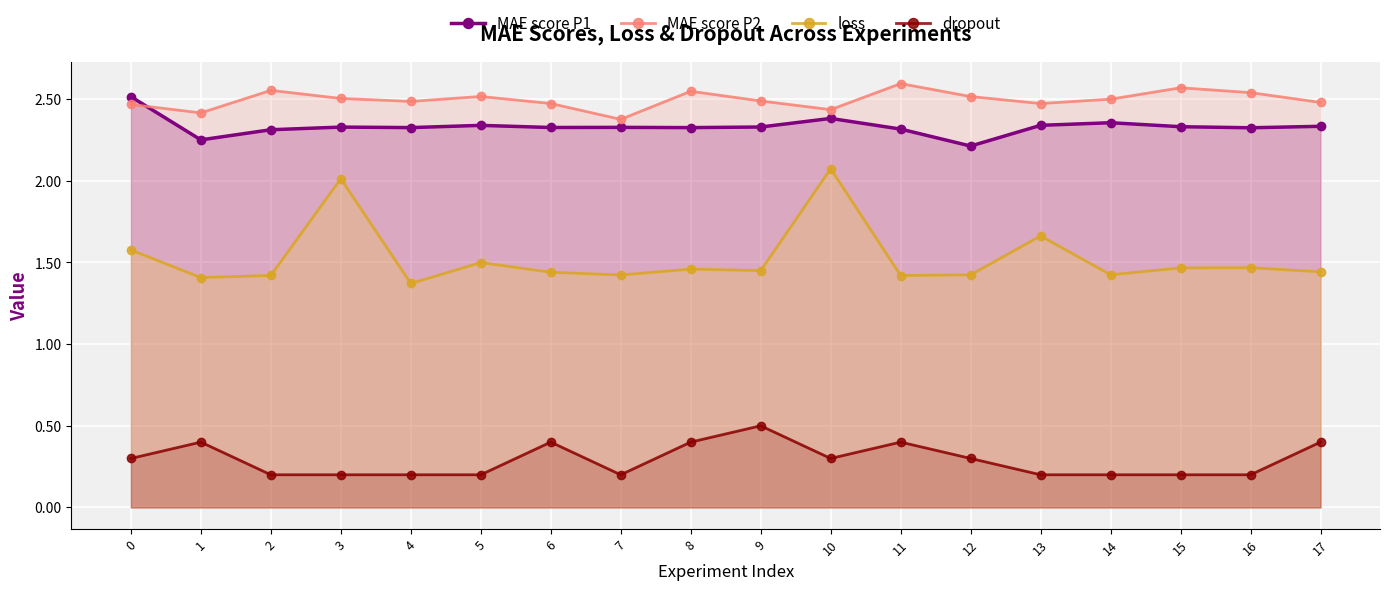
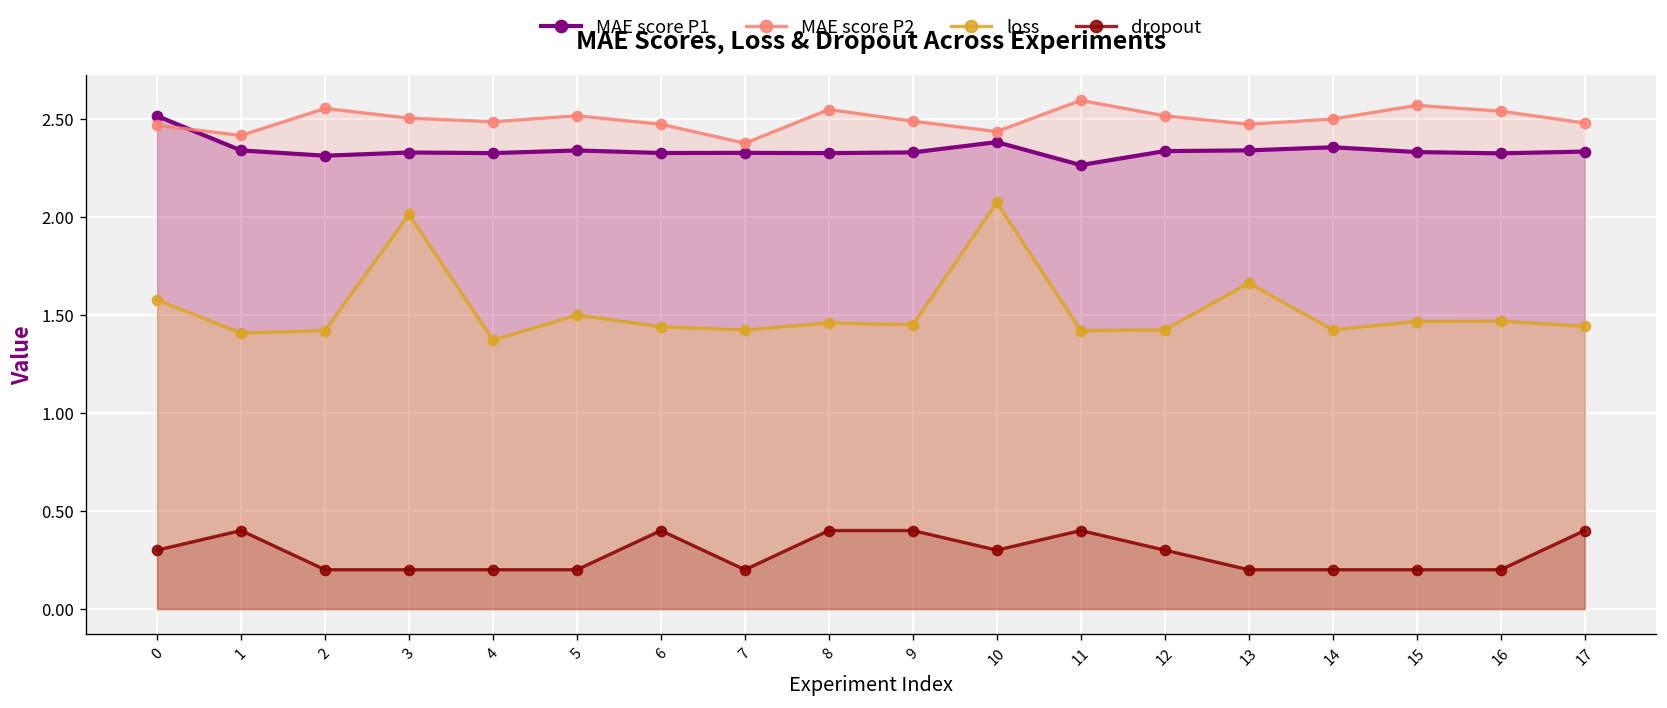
MAE score P1, 1: 2.25 -> 2.34
dropout, 9: 0.5 -> 0.4
MAE score P1, 11: 2.32 -> 2.26
MAE score P1, 12: 2.21 -> 2.34
